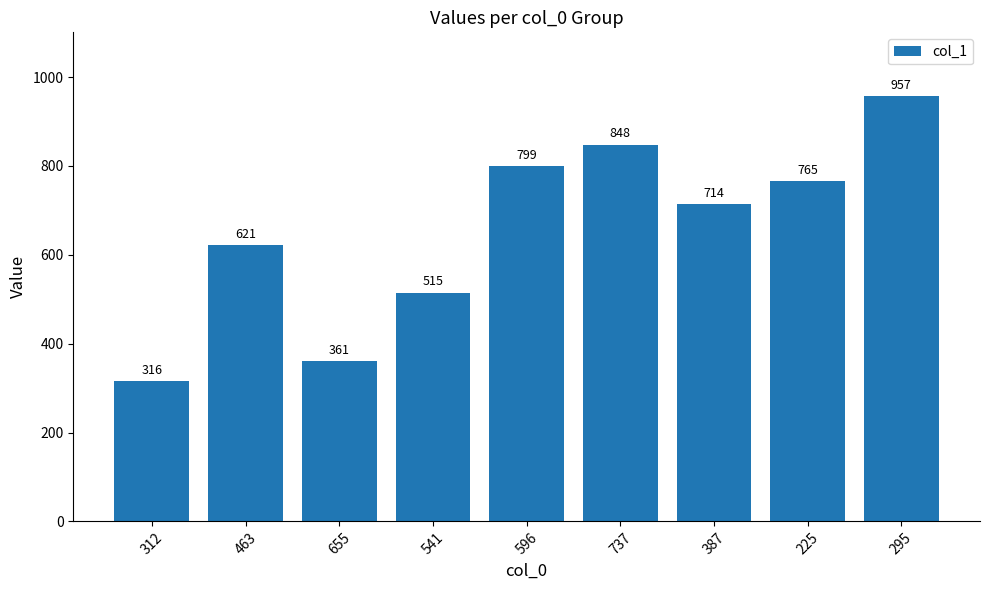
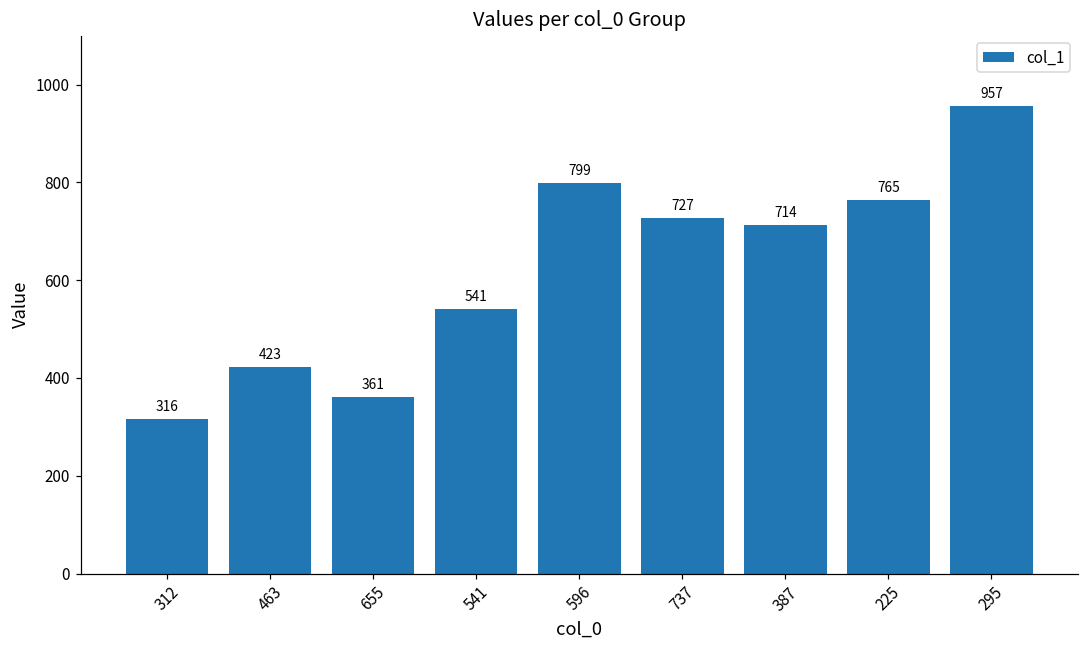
463: 621 -> 423
541: 515 -> 541
737: 848 -> 727
